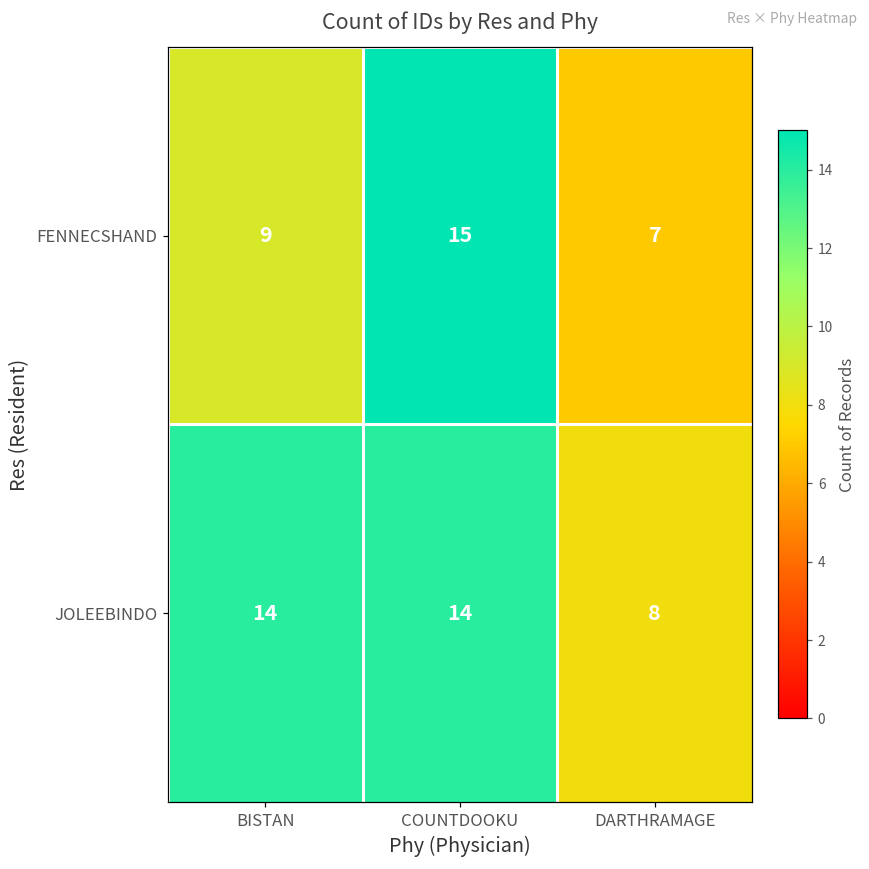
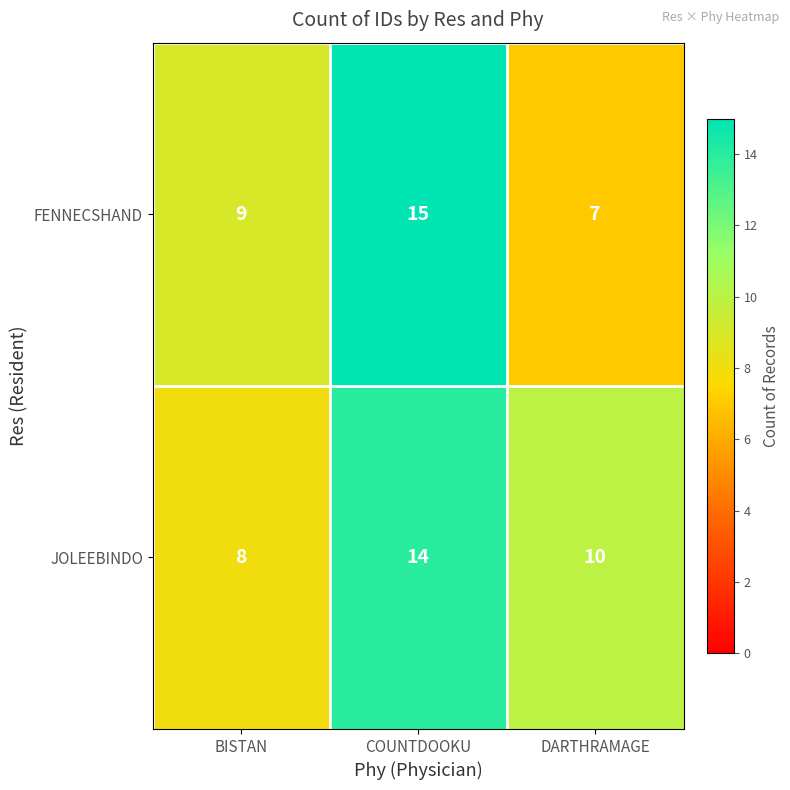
JOLEEBINDO, BISTAN: 14 -> 8
JOLEEBINDO, DARTHRAMAGE: 8 -> 10
